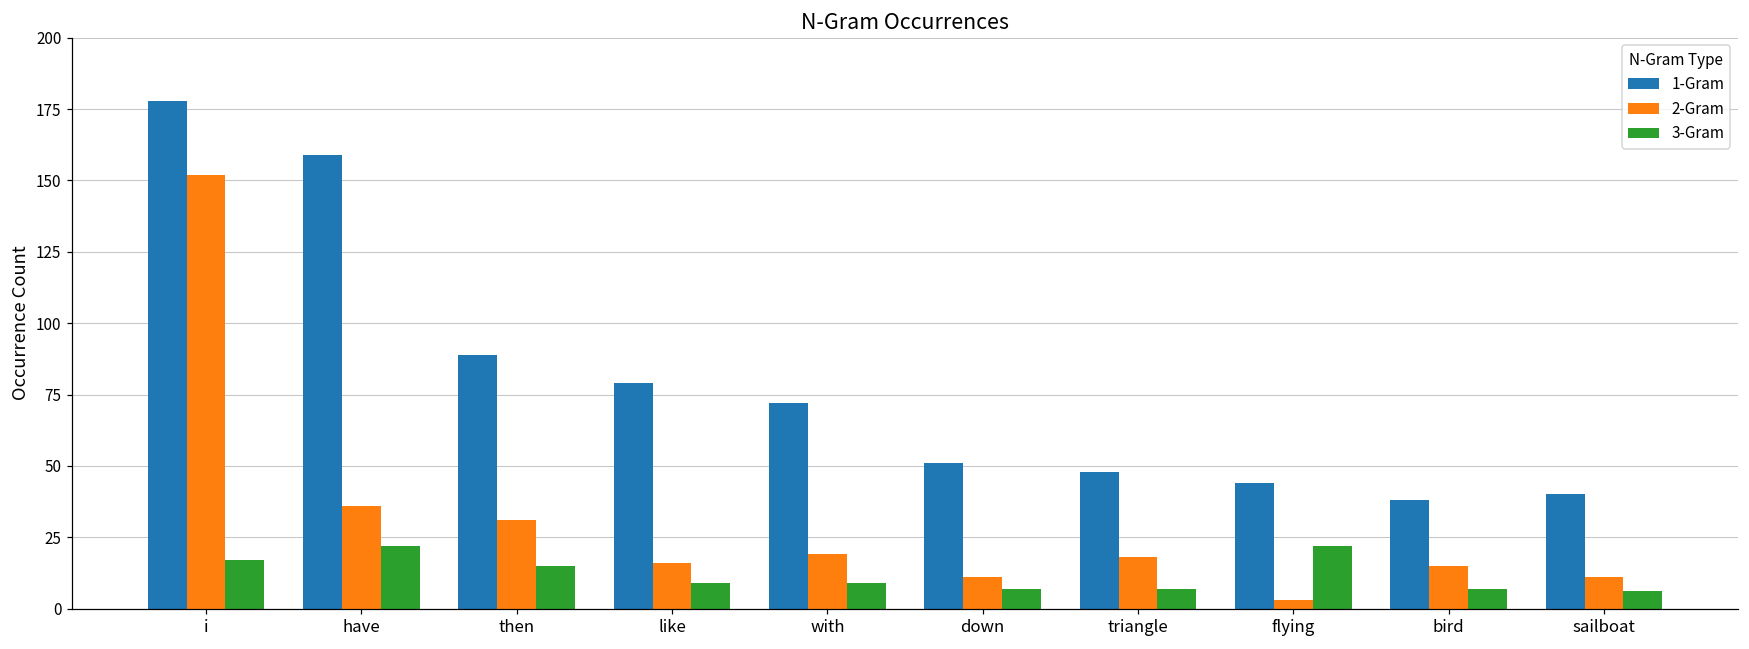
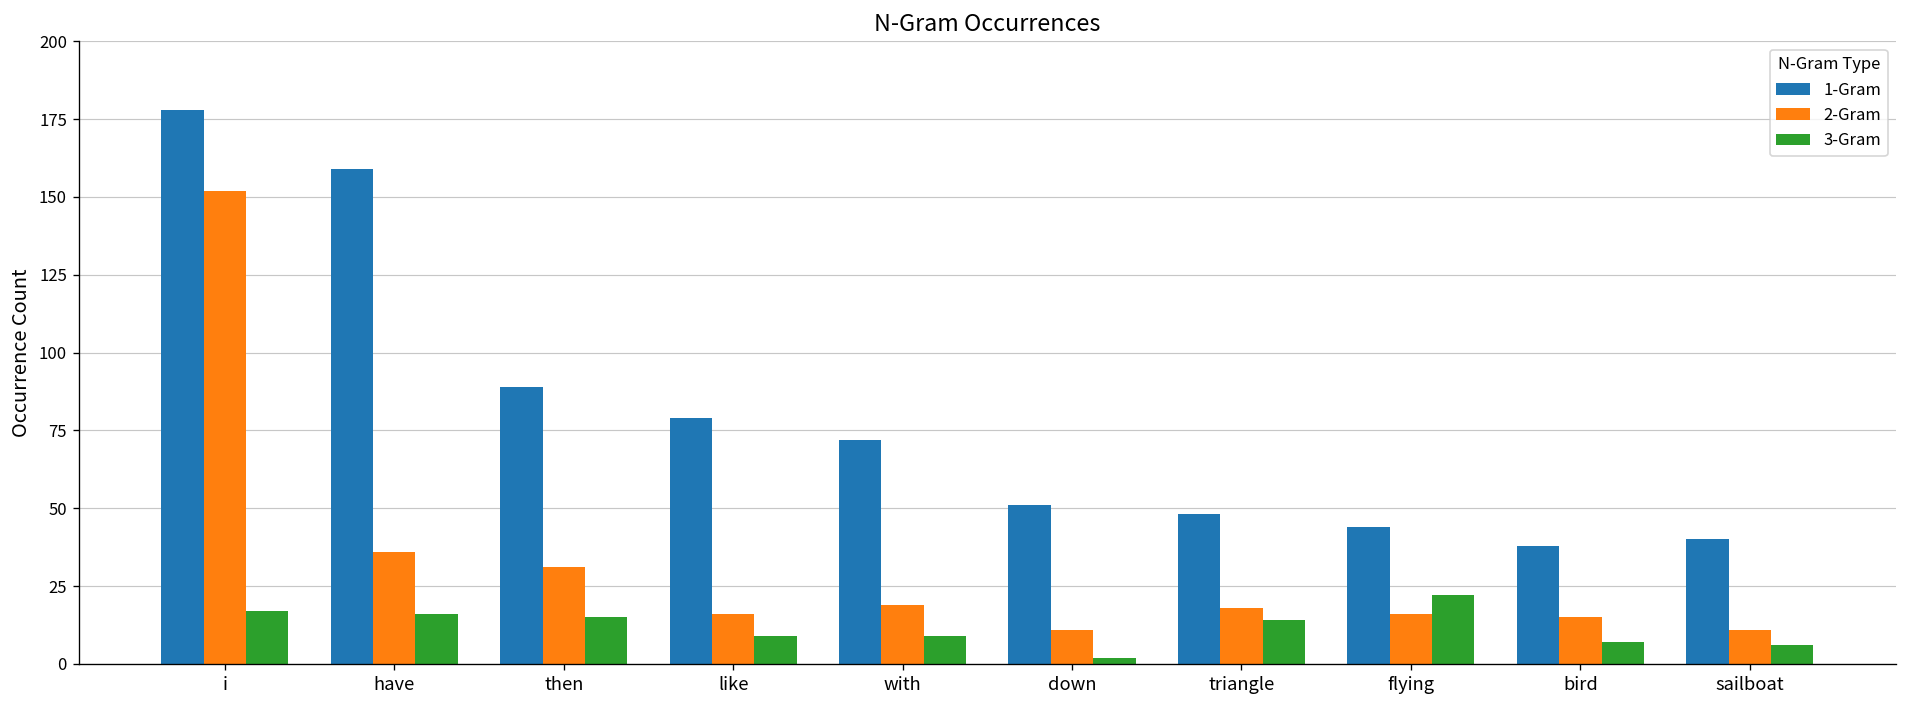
3-Gram, have: 22 -> 16
3-Gram, down: 7 -> 2
3-Gram, triangle: 7 -> 14
2-Gram, flying: 3 -> 16
